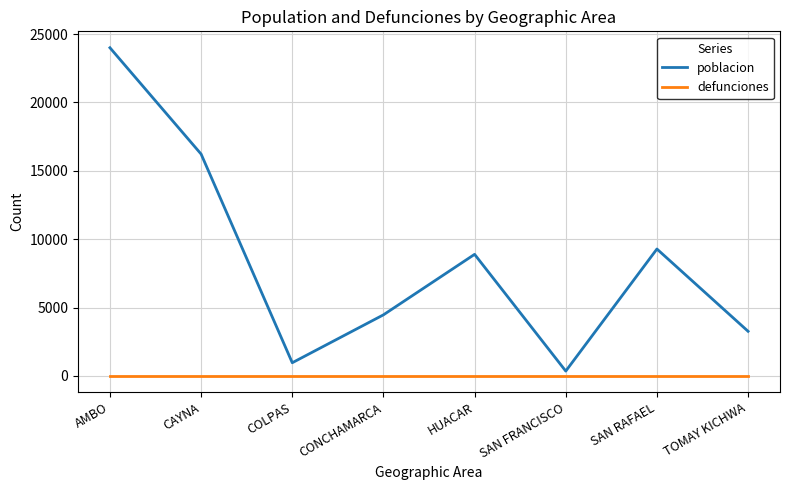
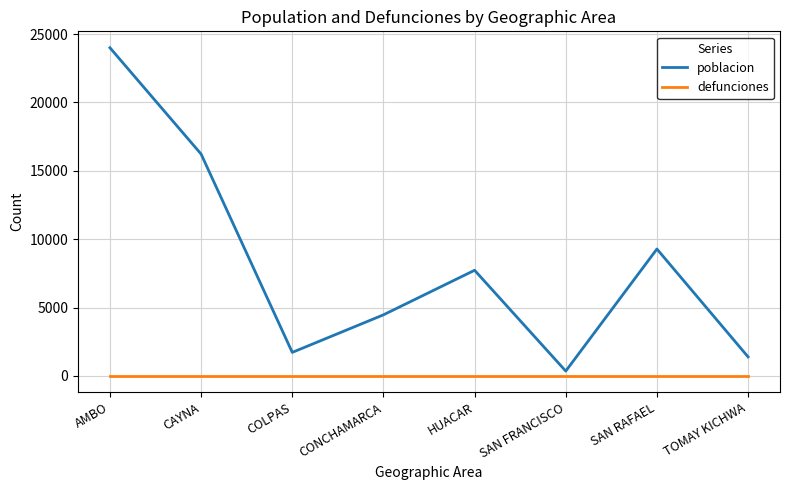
poblacion, COLPAS: 1000 -> 1700
poblacion, HUACAR: 8900 -> 7700
poblacion, TOMAY KICHWA: 3300 -> 1400
